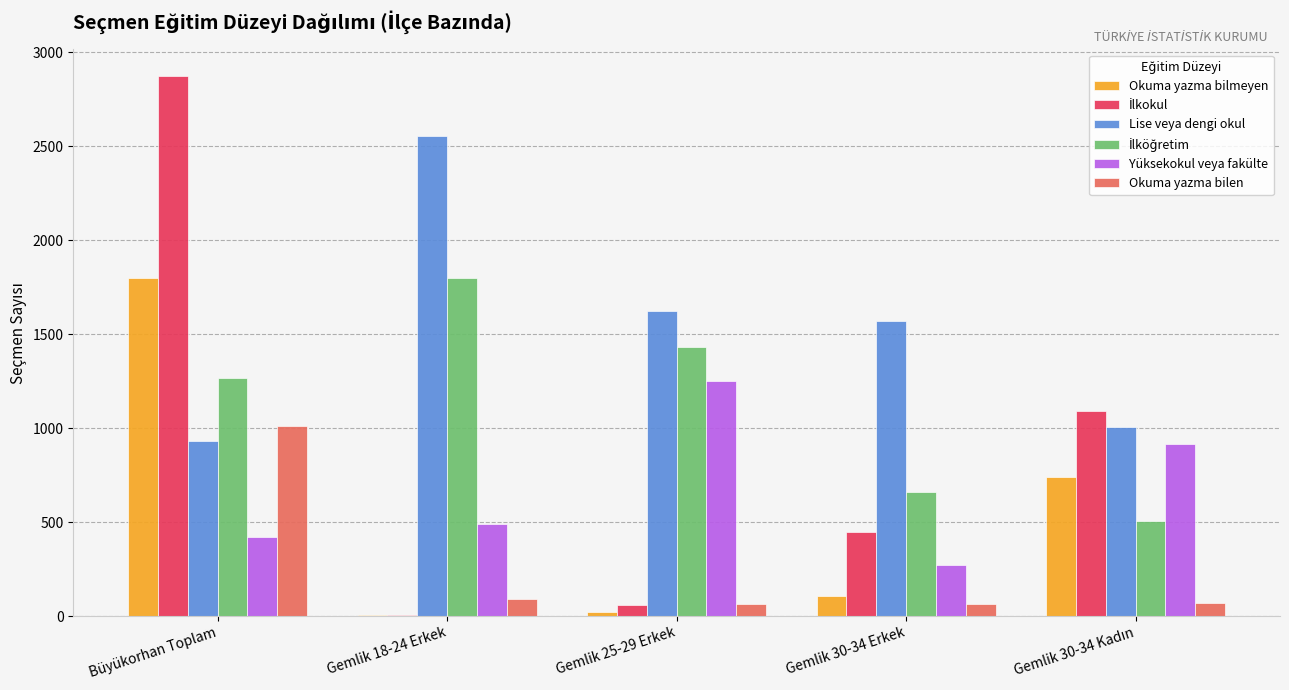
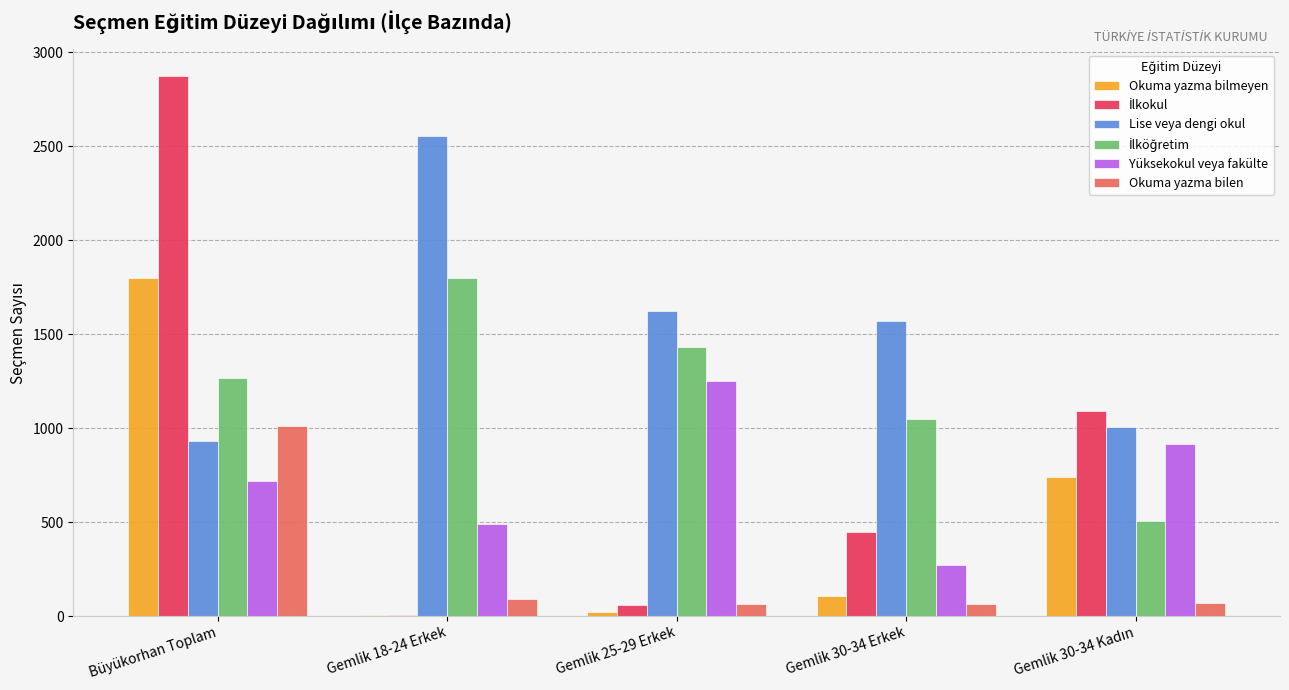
Yüksekokul veya fakülte, Büyükorhan Toplam: 420 -> 720
İlköğretim, Gemlik 30-34 Erkek: 660 -> 1050
